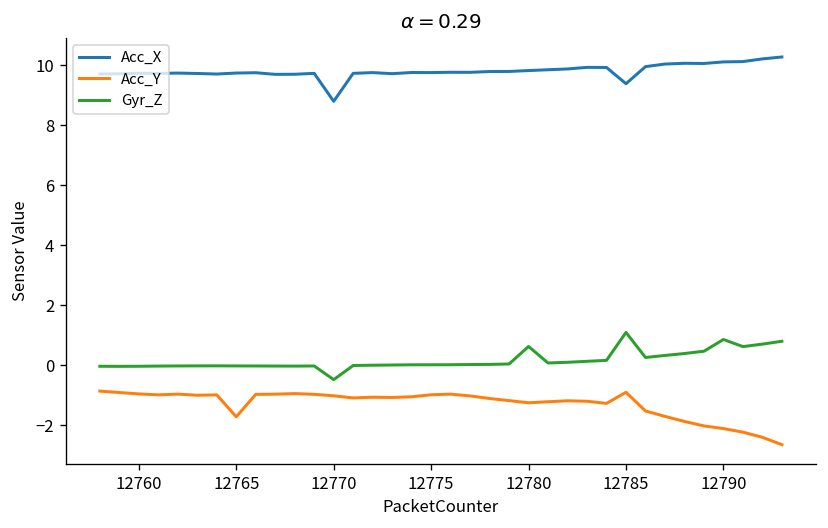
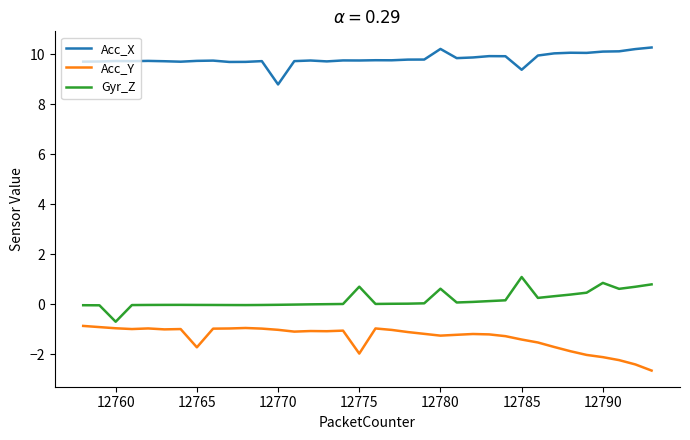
Gyr_Z, 12760: 0.0 -> -0.7
Gyr_Z, 12770: -0.5 -> 0.0
Acc_Y, 12775: -1.0 -> -2.0
Gyr_Z, 12775: 0.0 -> 0.7
Acc_X, 12780: 9.8 -> 10.2
Acc_Y, 12785: -0.9 -> -1.4
